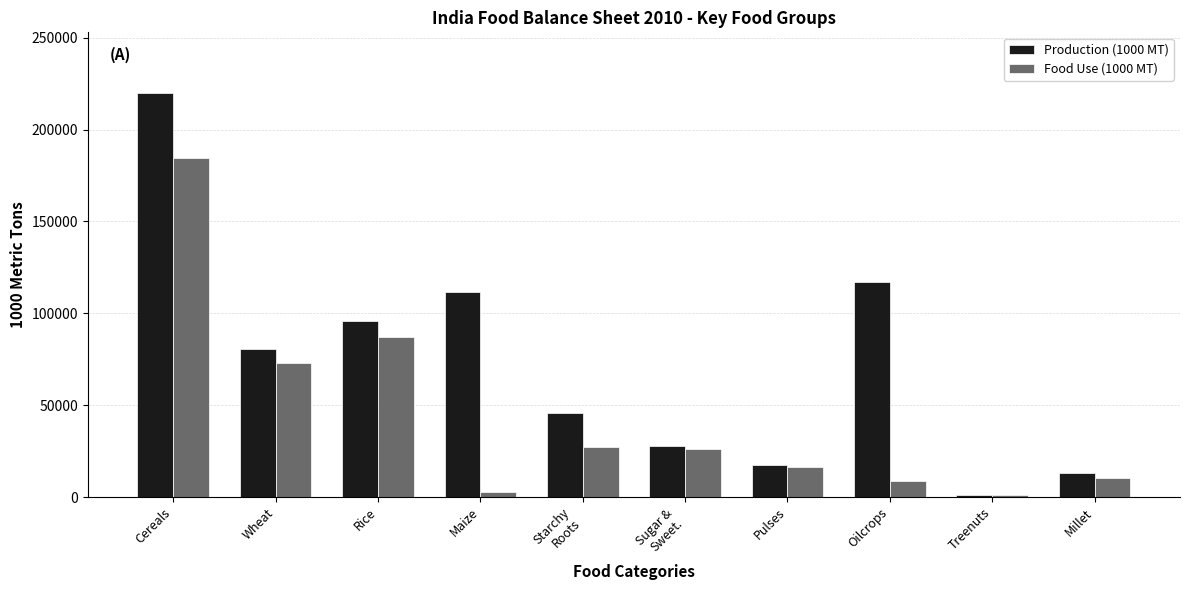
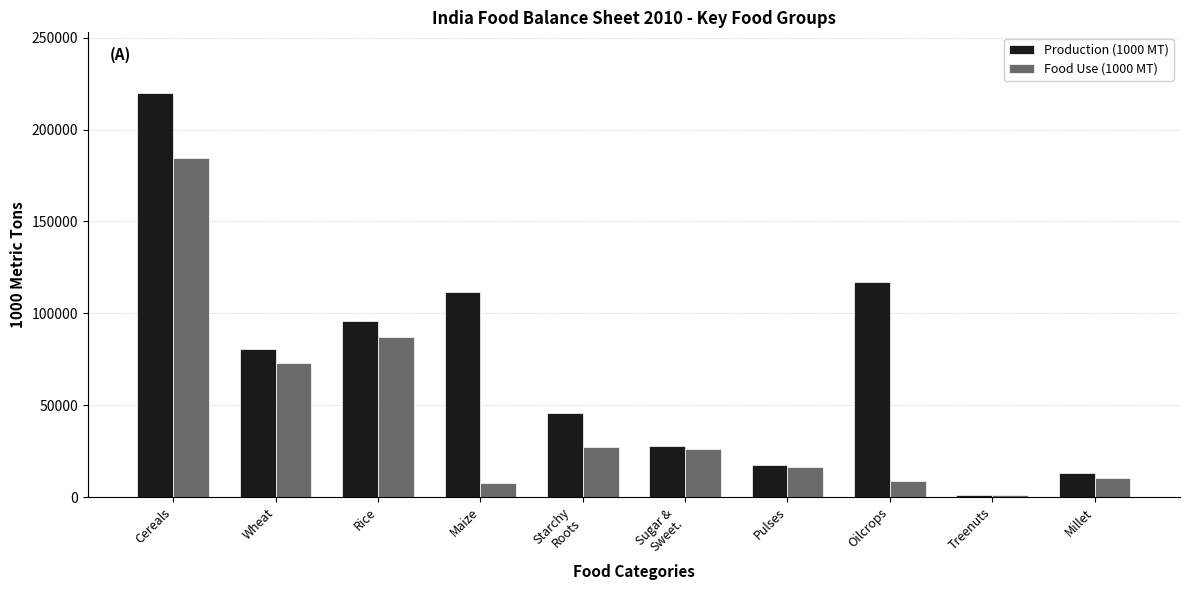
Food Use (1000 MT), Maize: 3000 -> 8000
